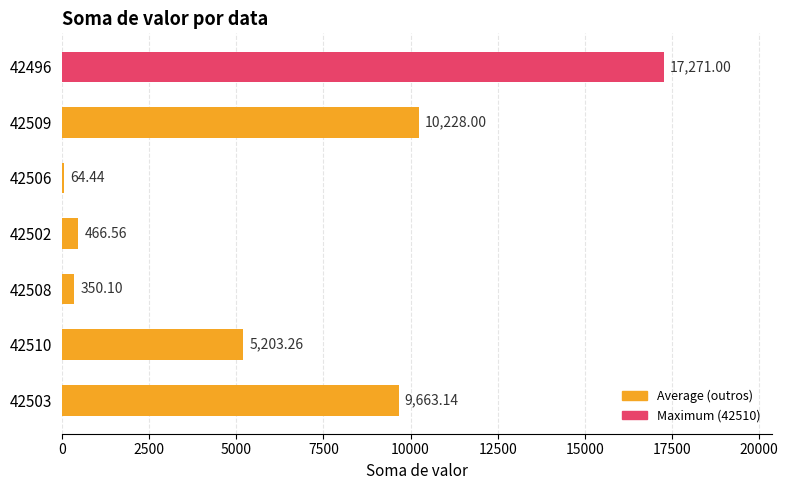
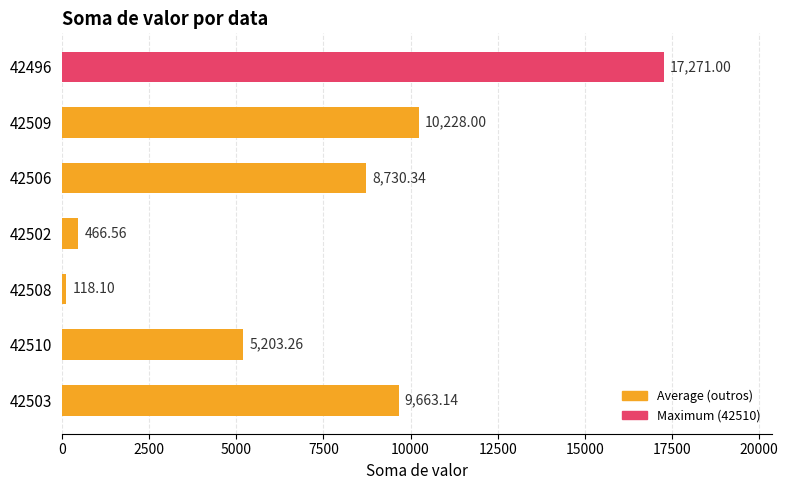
42506: 64.44 -> 8,730.34
42508: 350.10 -> 118.10
